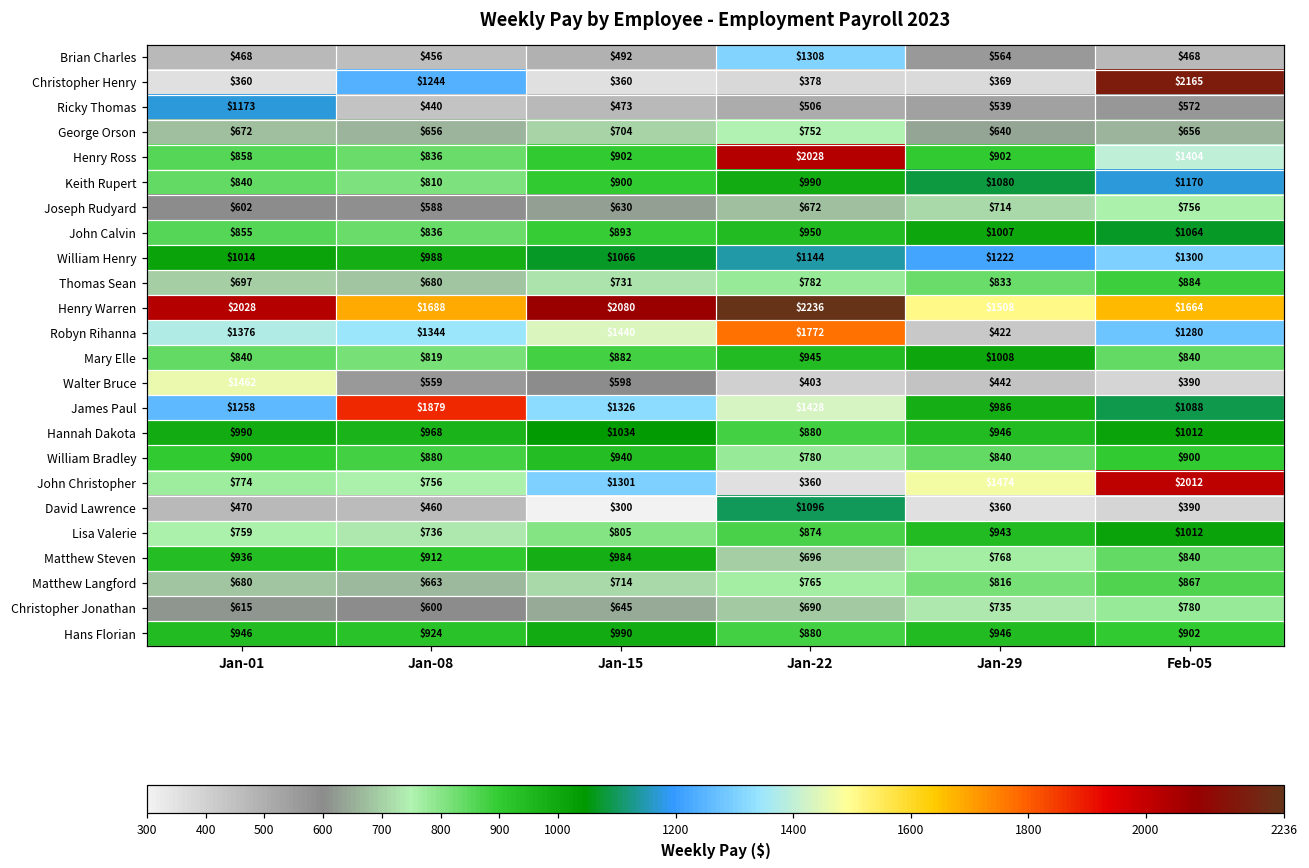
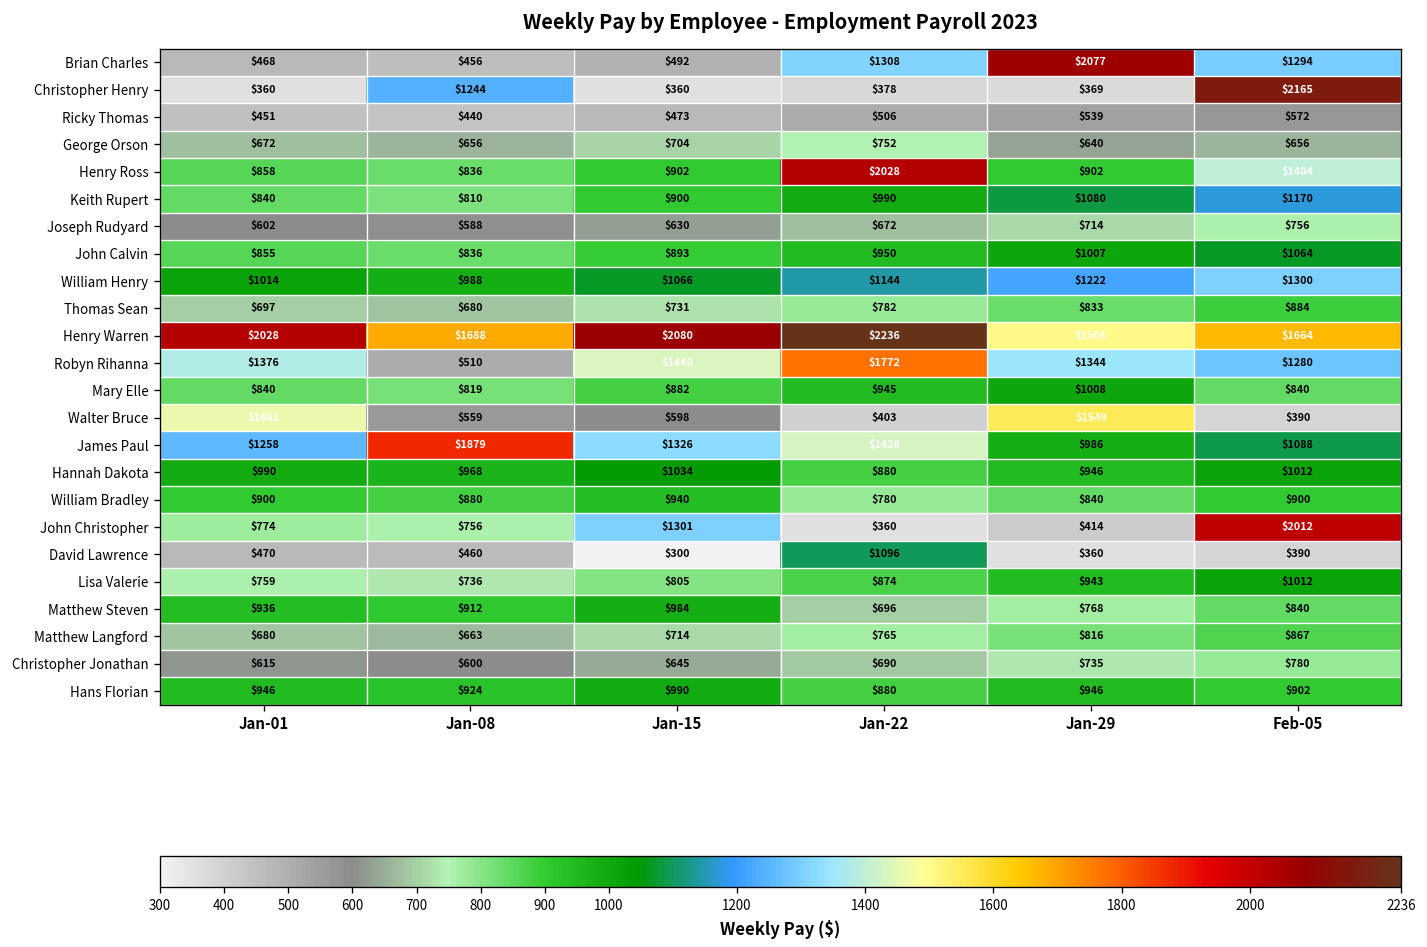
Brian Charles, Jan-29: $564 -> $2077
Brian Charles, Feb-05: $468 -> $1294
Ricky Thomas, Jan-01: $1173 -> $451
Robyn Rihanna, Jan-08: $1344 -> $510
Robyn Rihanna, Jan-29: $422 -> $1344
Walter Bruce, Jan-29: $442 -> $1549
John Christopher, Jan-29: $1474 -> $414
